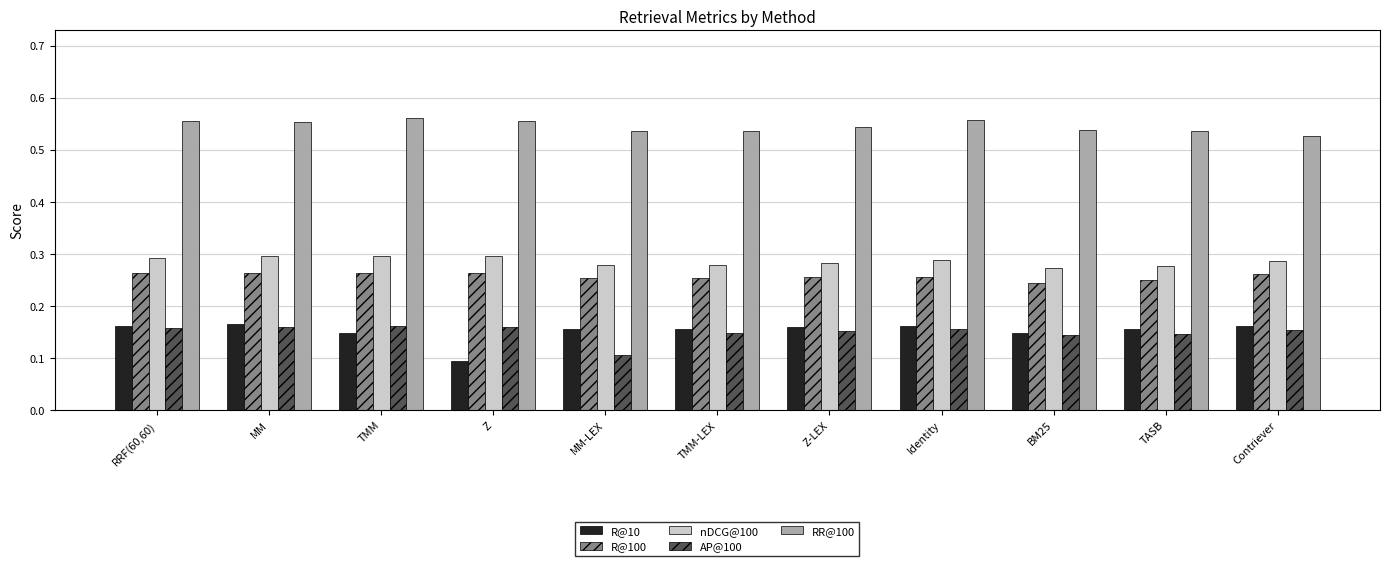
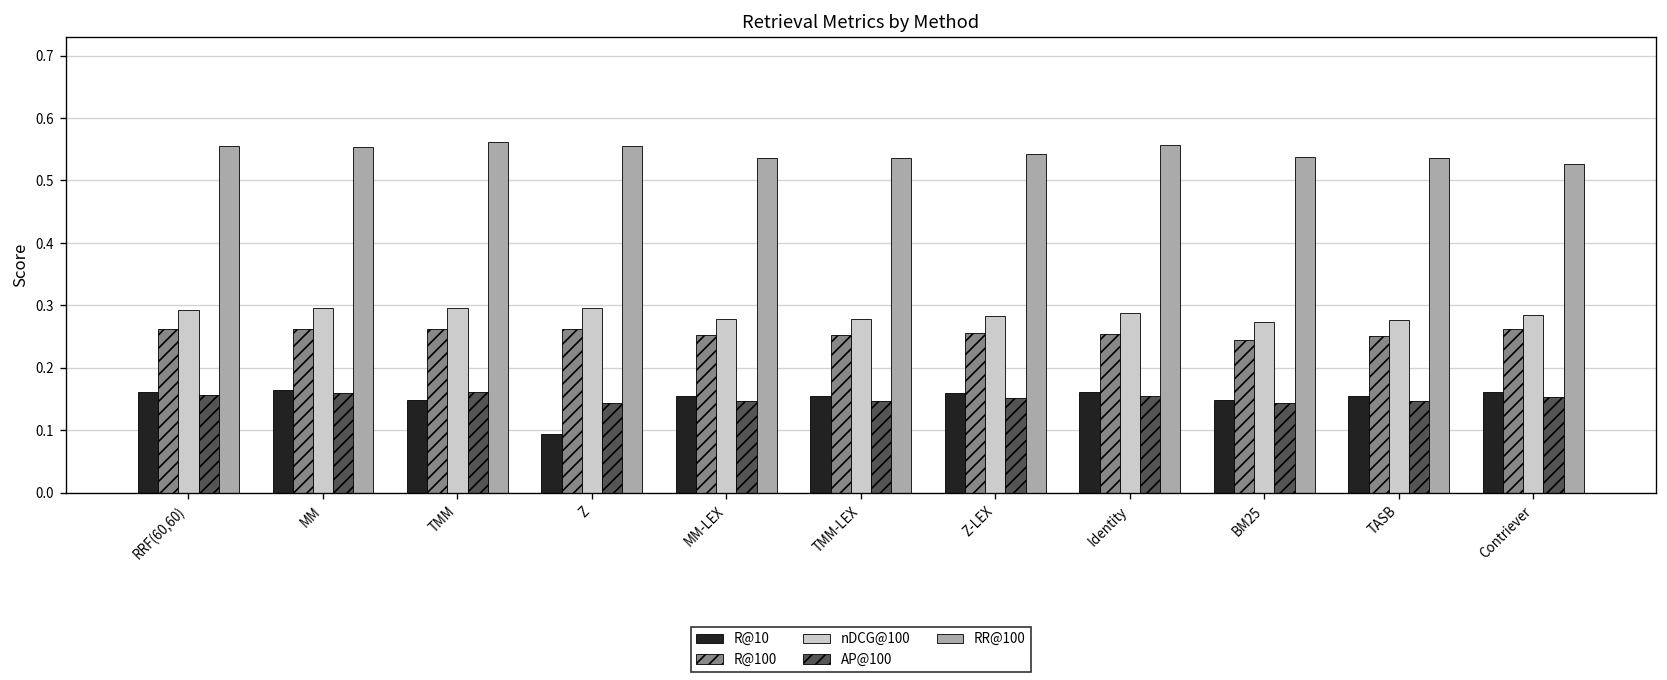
AP@100, Z: 0.16 -> 0.14
AP@100, MM-LEX: 0.11 -> 0.15
